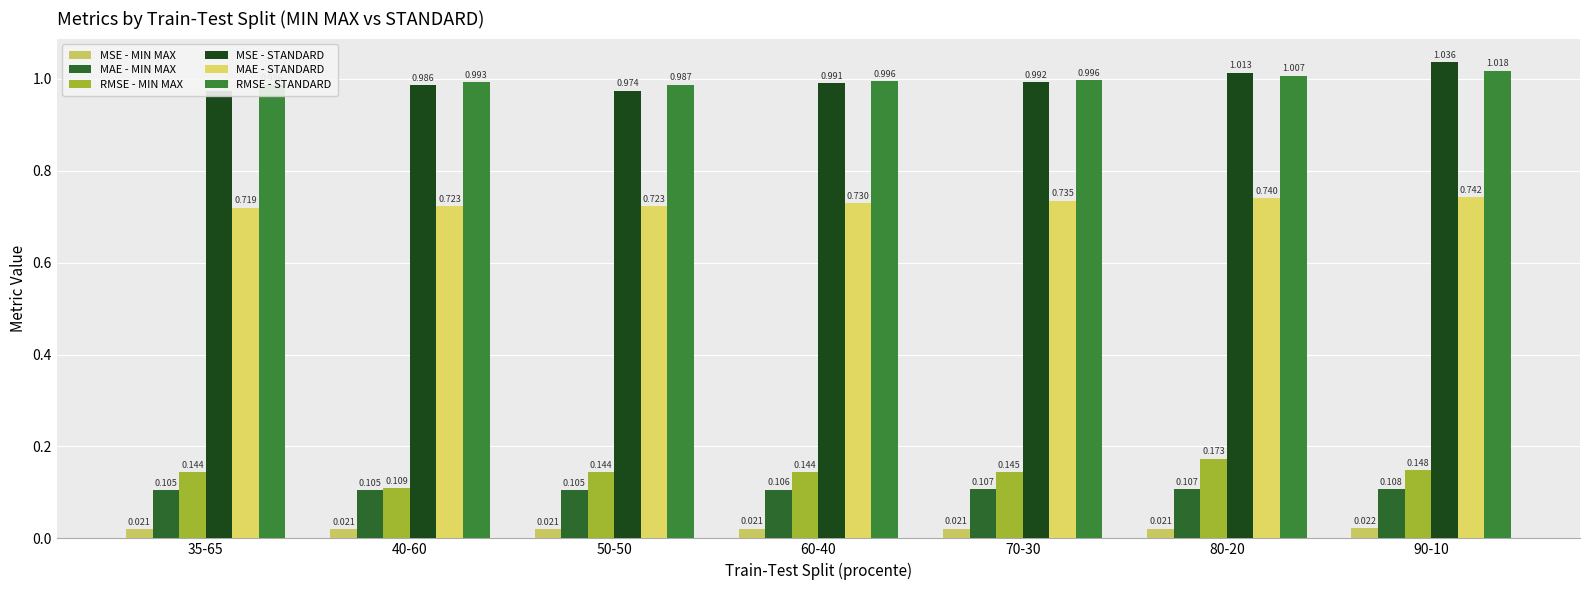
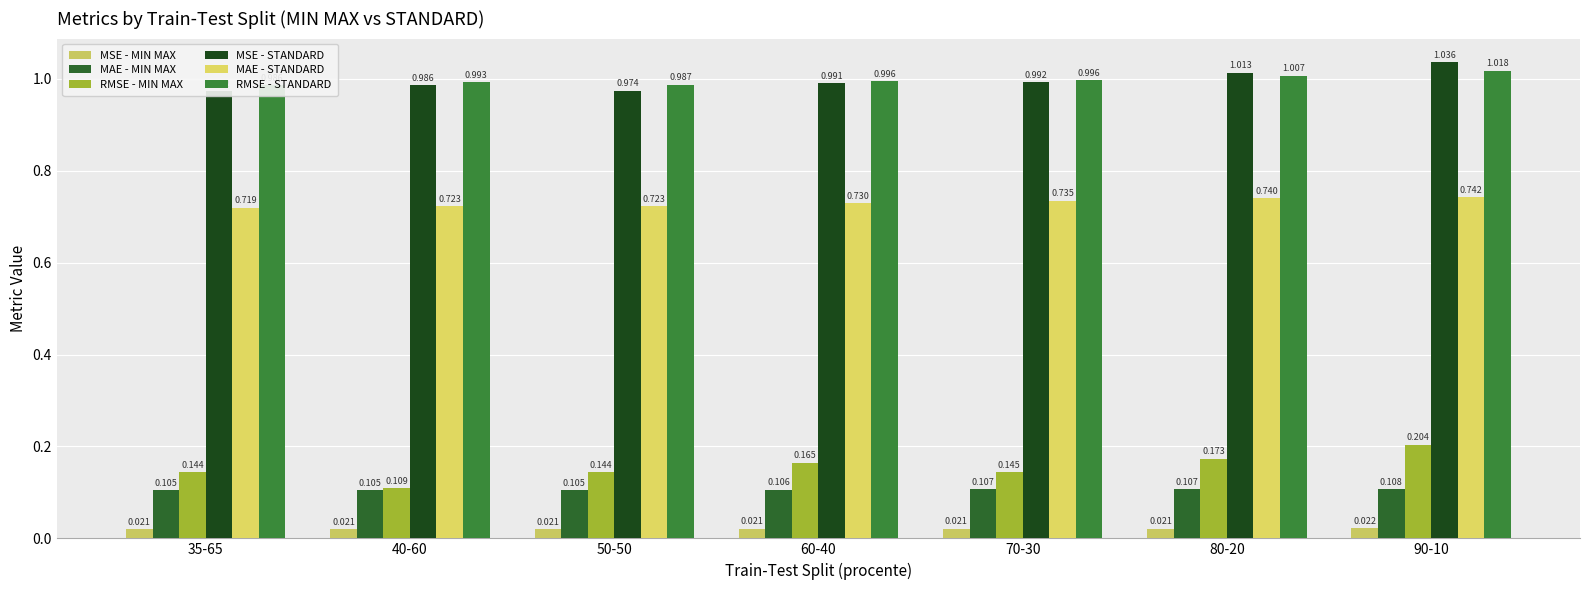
RMSE - MIN MAX, 60-40: 0.144 -> 0.165
RMSE - MIN MAX, 90-10: 0.148 -> 0.204
